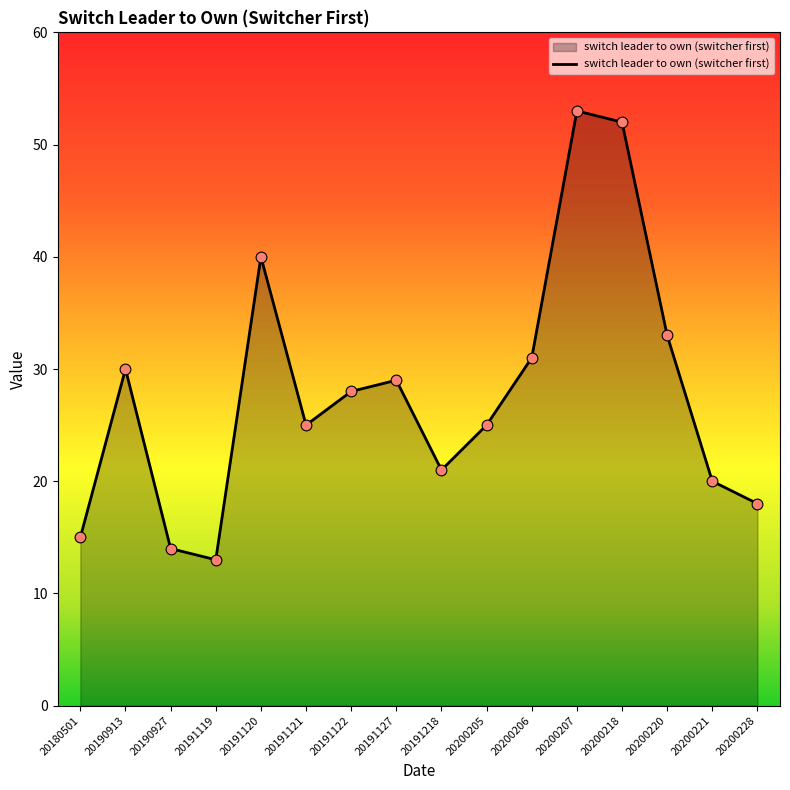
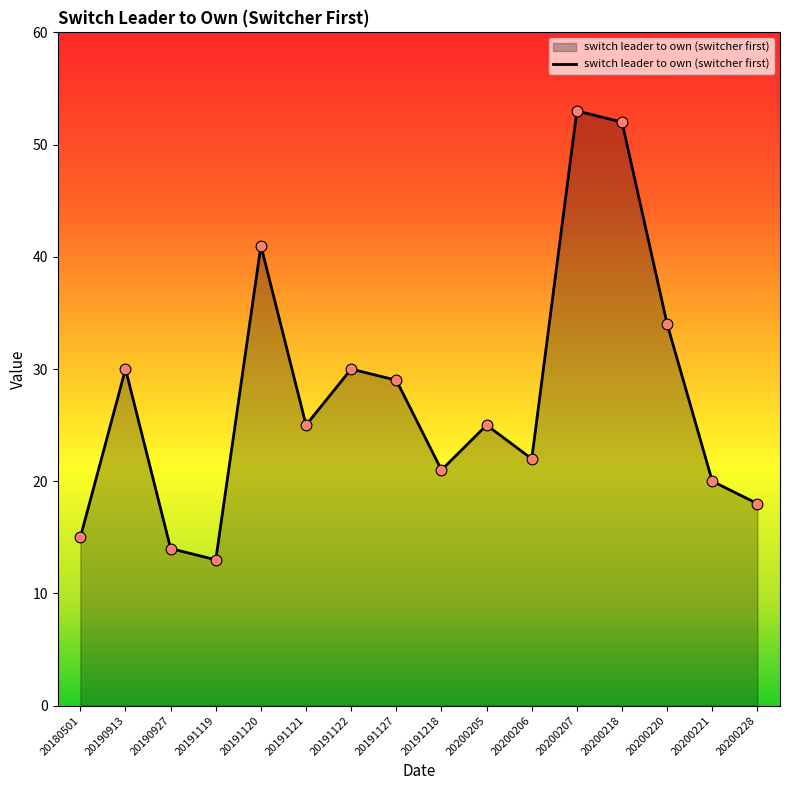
20191120: 40 -> 41
20191122: 28 -> 30
20200206: 31 -> 22
20200220: 33 -> 34
